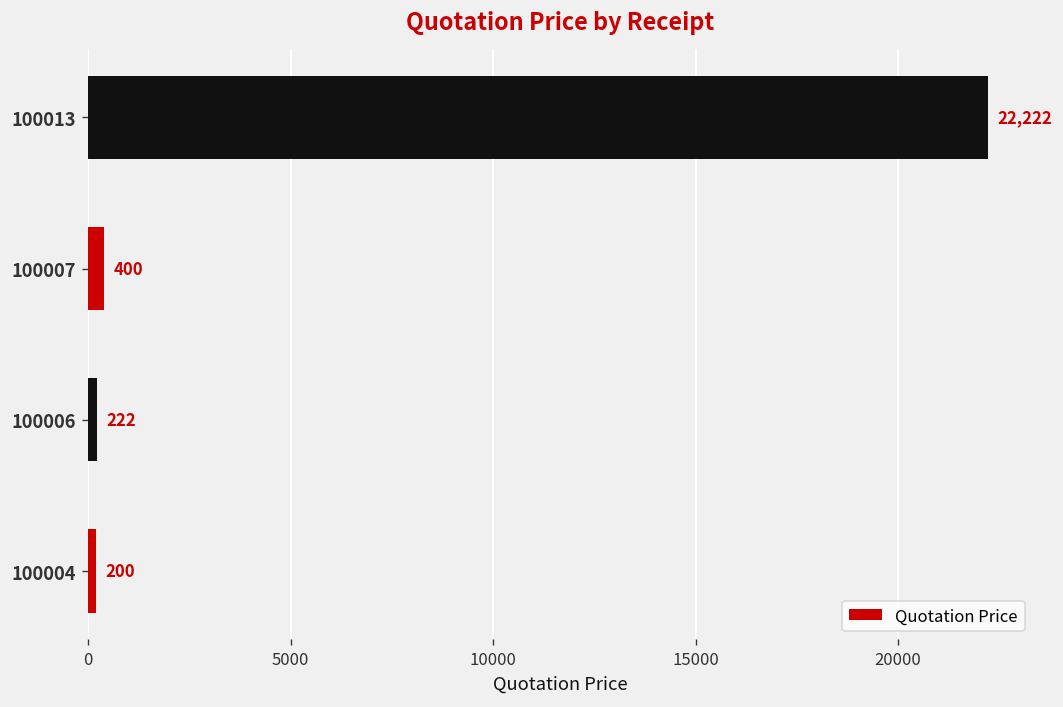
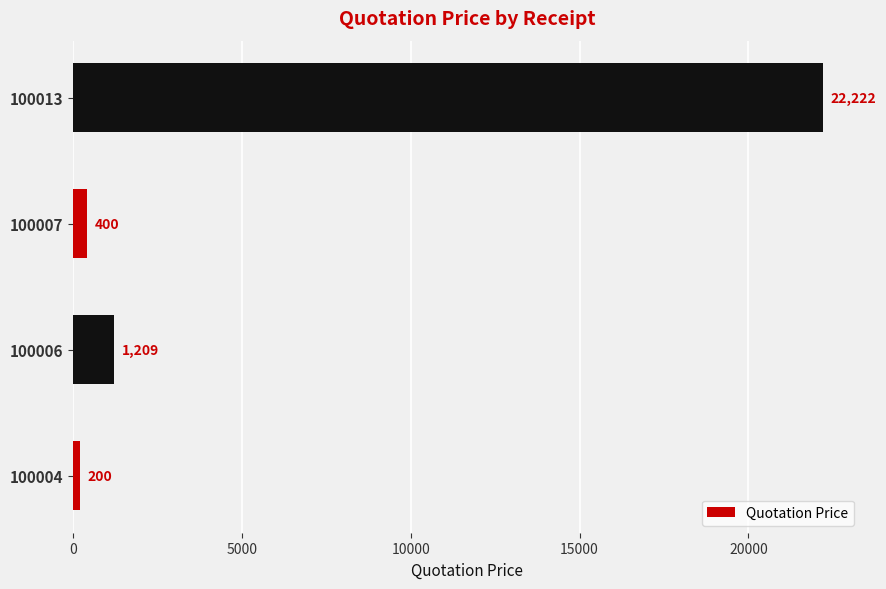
100006: 222 -> 1,209
